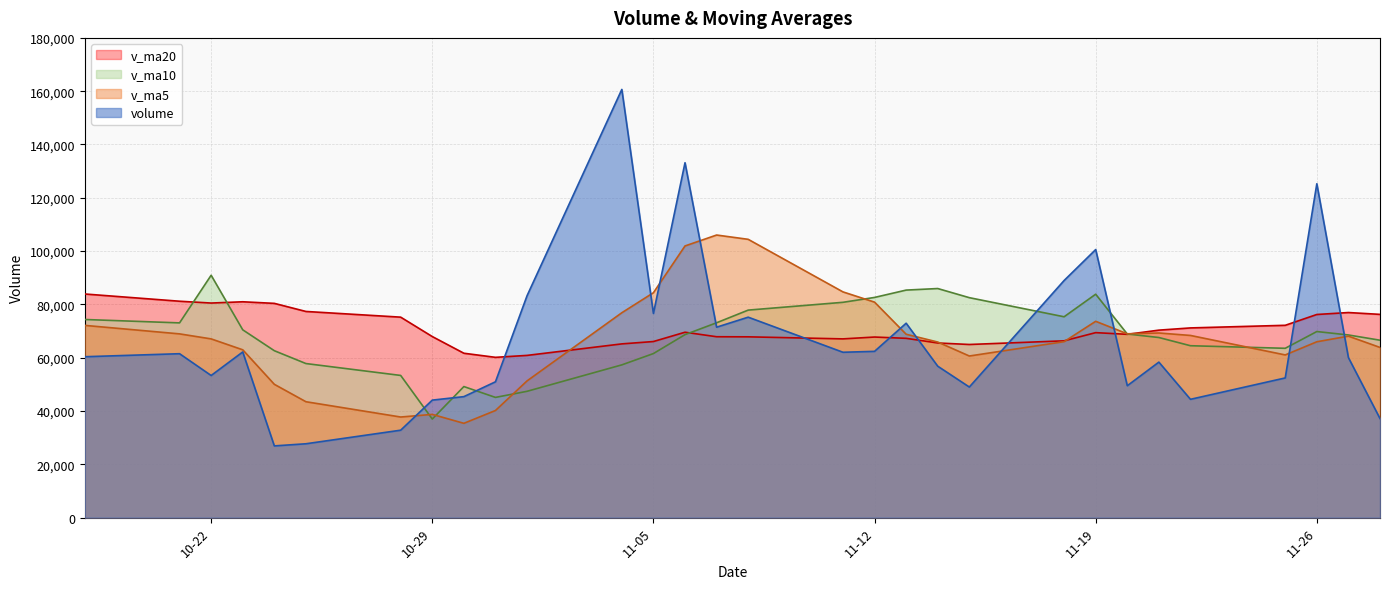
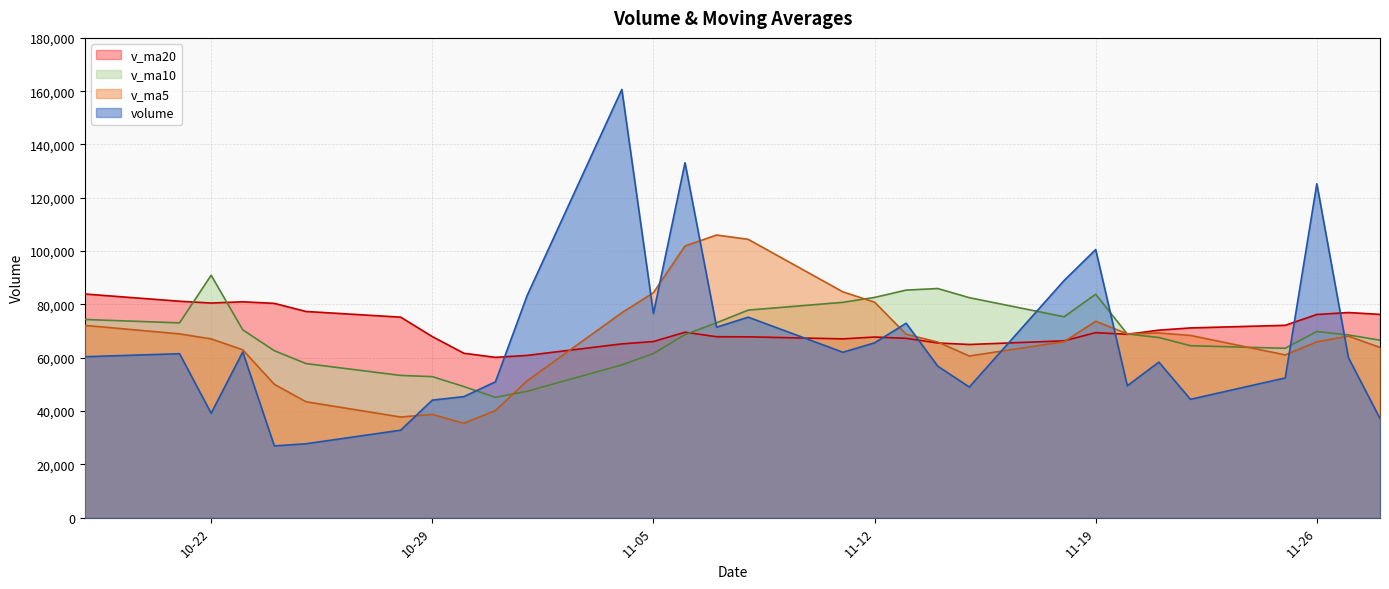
volume, 10-22: 53,000 -> 39,000
v_ma10, 10-29: 37,000 -> 53,000
volume, 11-12: 62,000 -> 66,000
